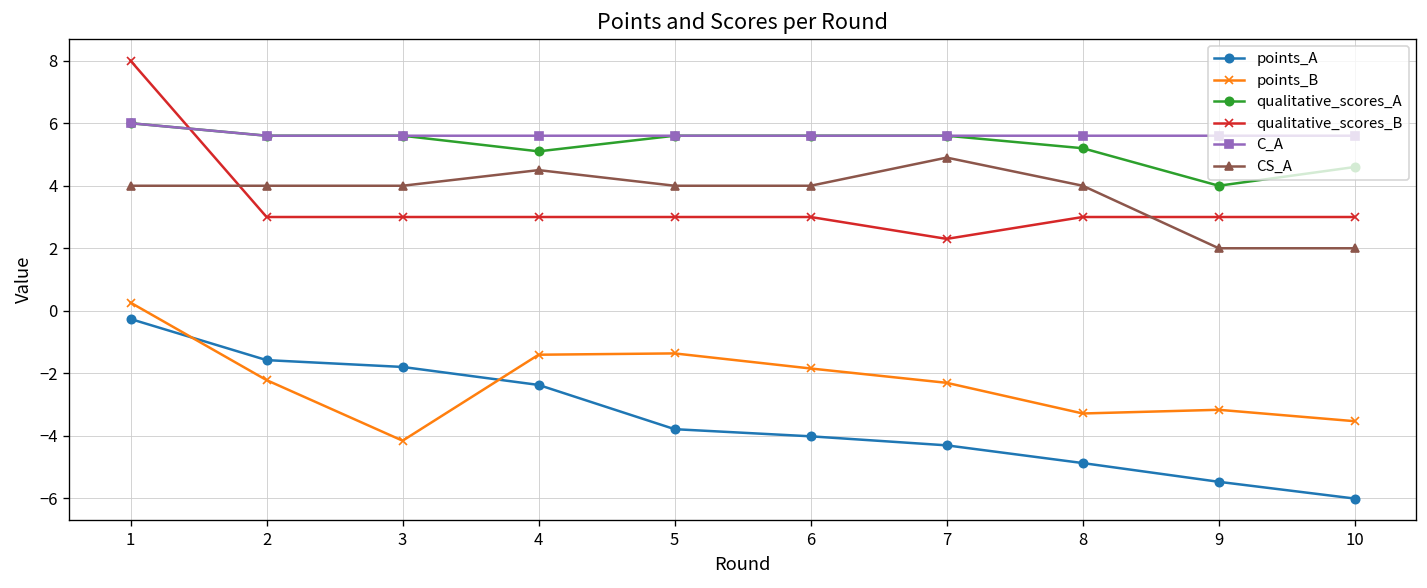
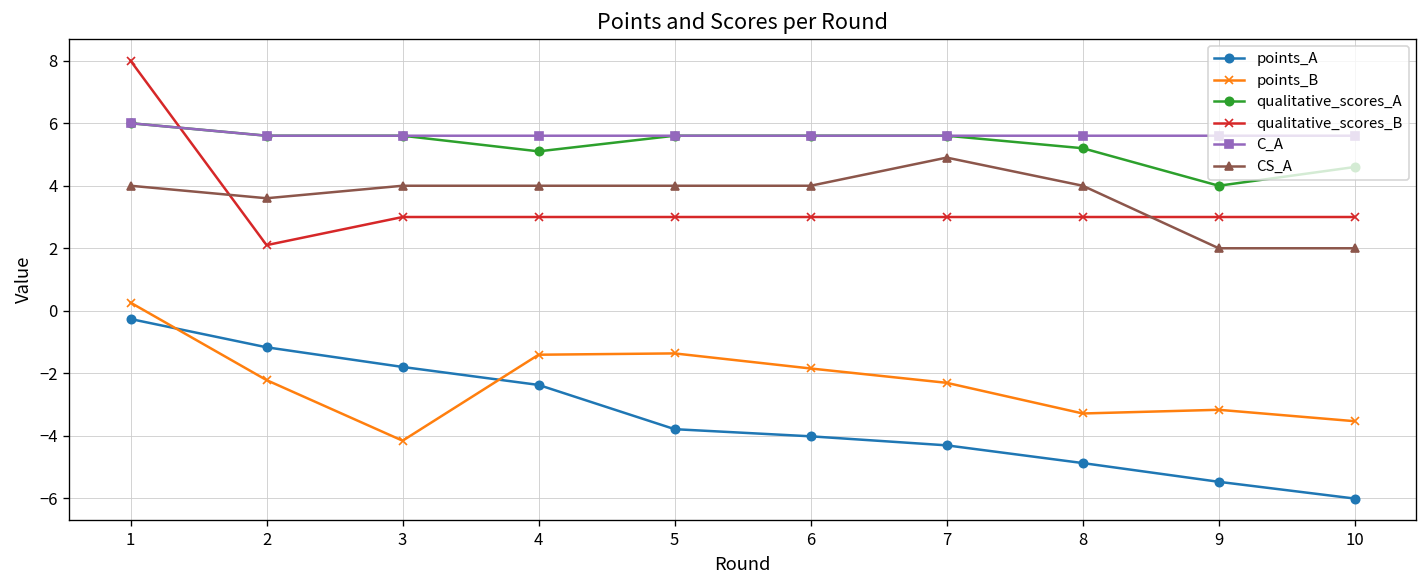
points_A, 2: -1.6 -> -1.2
qualitative_scores_B, 2: 3.0 -> 2.1
CS_A, 2: 4.0 -> 3.6
CS_A, 4: 4.5 -> 4.0
qualitative_scores_B, 7: 2.3 -> 3.0
